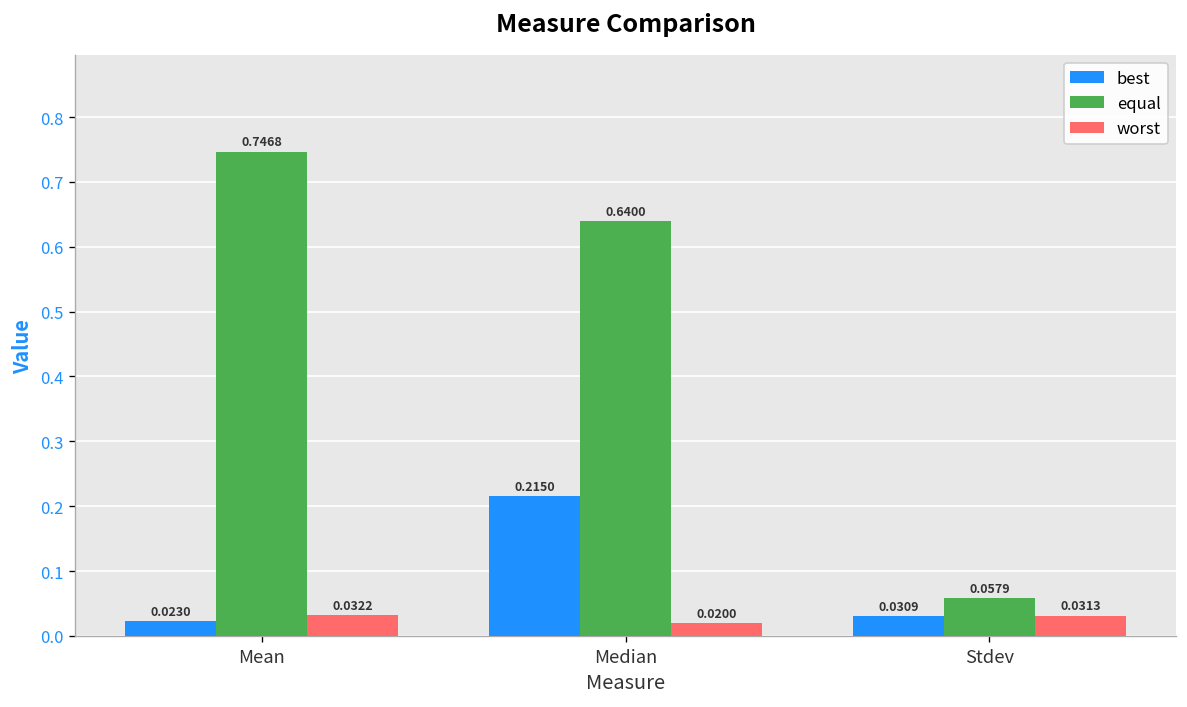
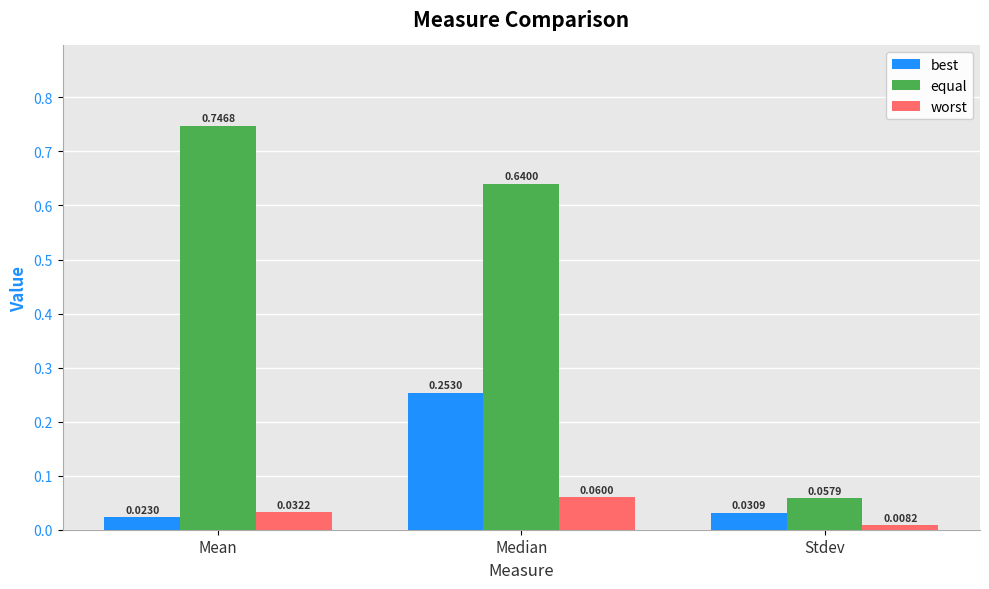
best, Median: 0.2150 -> 0.2530
worst, Median: 0.0200 -> 0.0600
worst, Stdev: 0.0313 -> 0.0082
